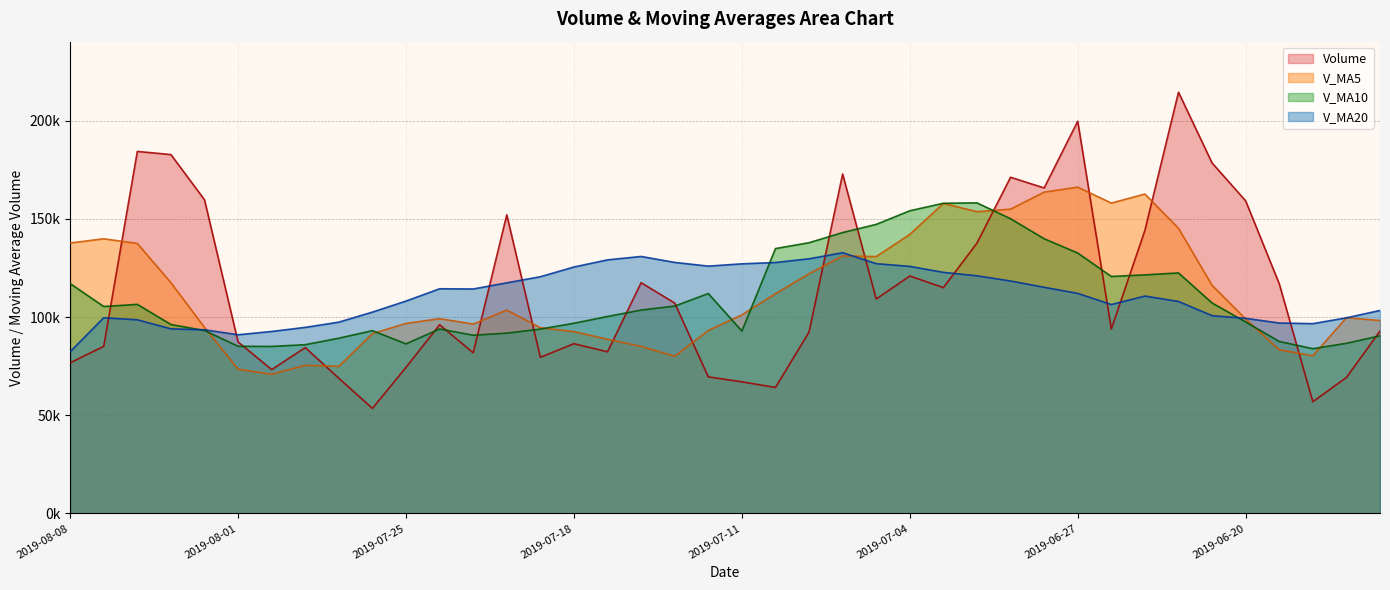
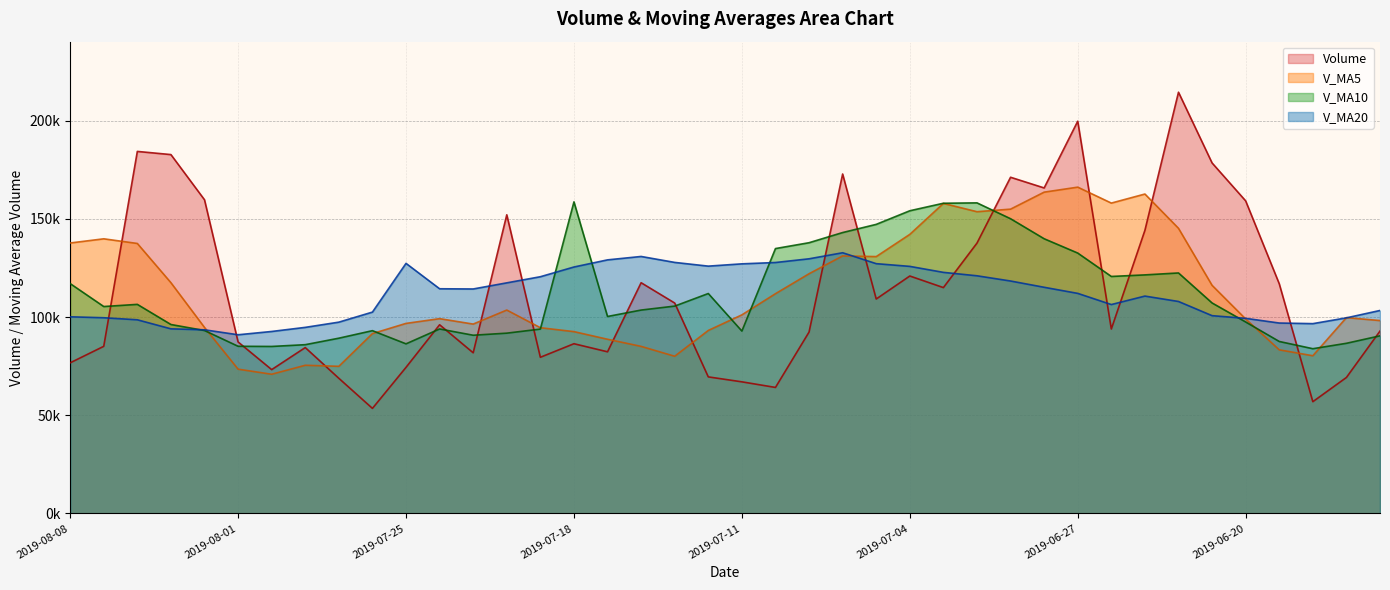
V_MA20, 2019-08-08: 82000 -> 100000
V_MA20, 2019-07-25: 108000 -> 127000
V_MA10, 2019-07-18: 97000 -> 159000
